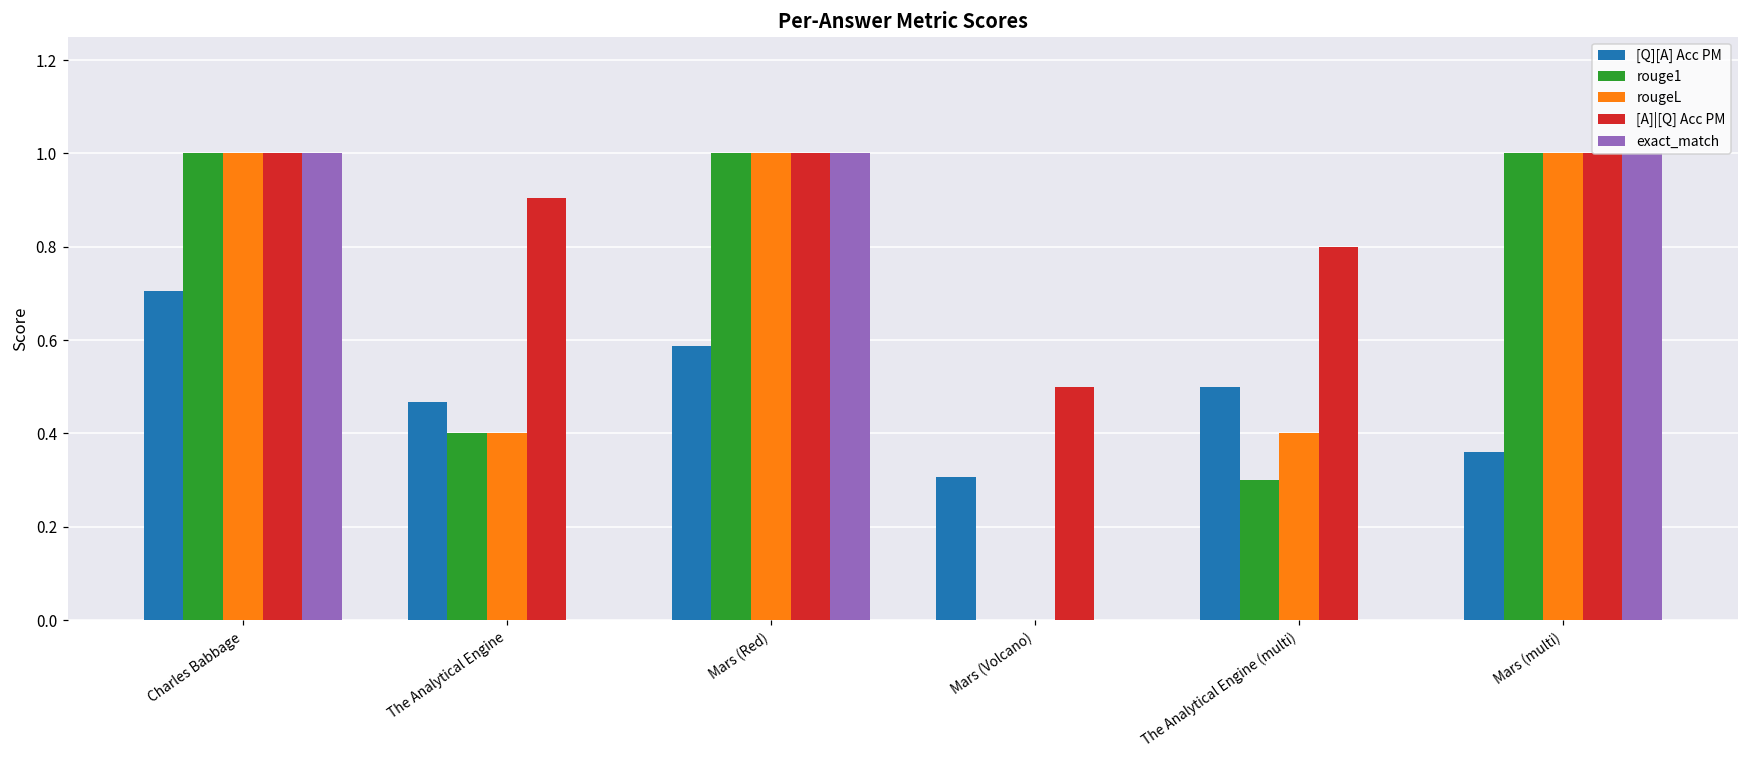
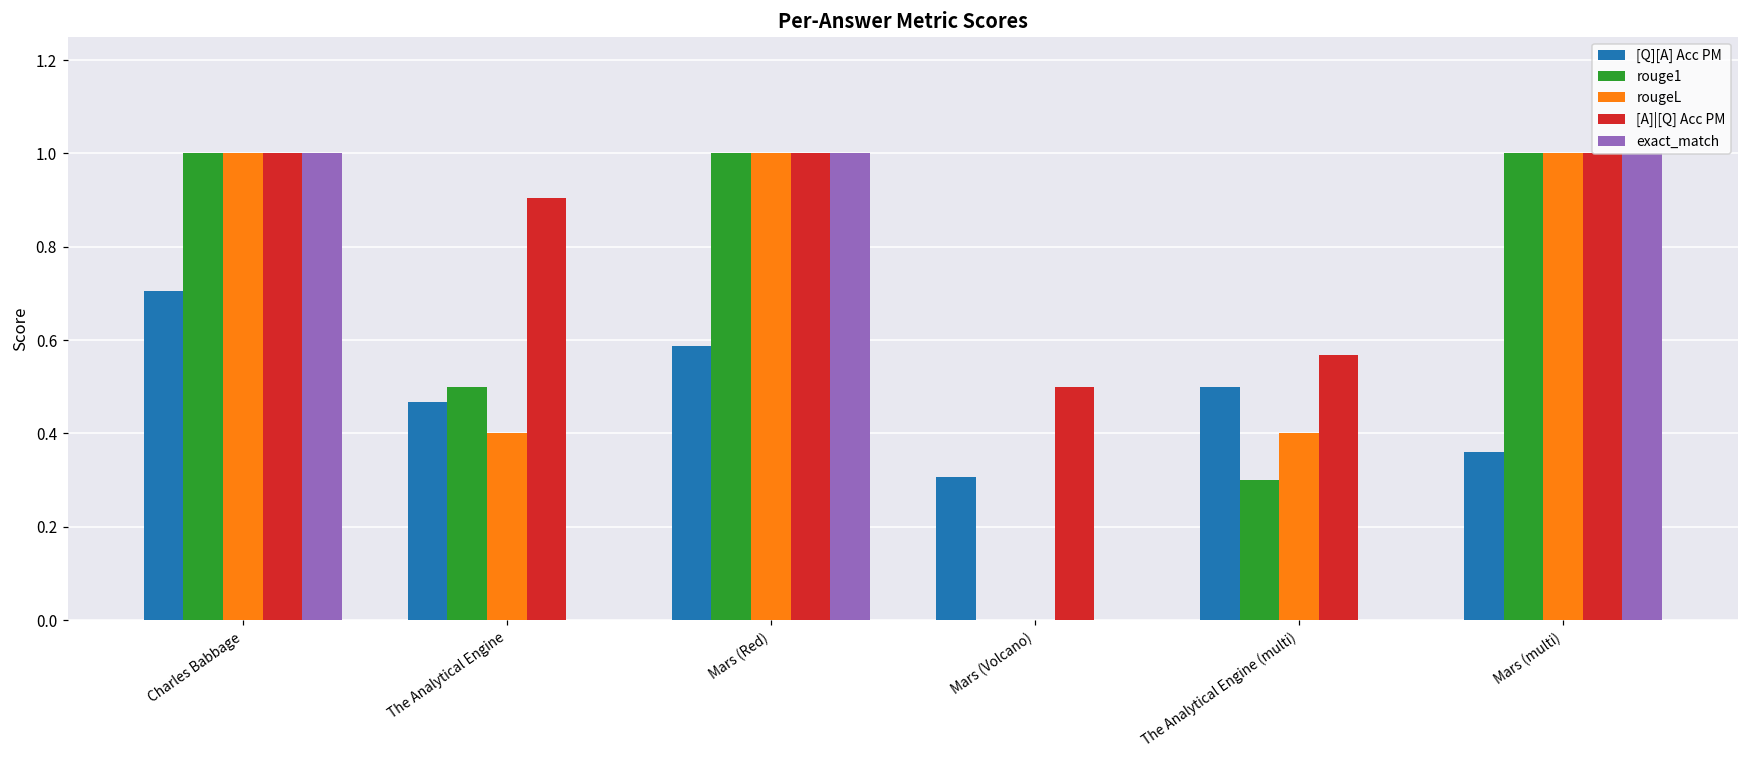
rouge1, The Analytical Engine: 0.4 -> 0.5
[A]|[Q] Acc PM, The Analytical Engine (multi): 0.80 -> 0.57
